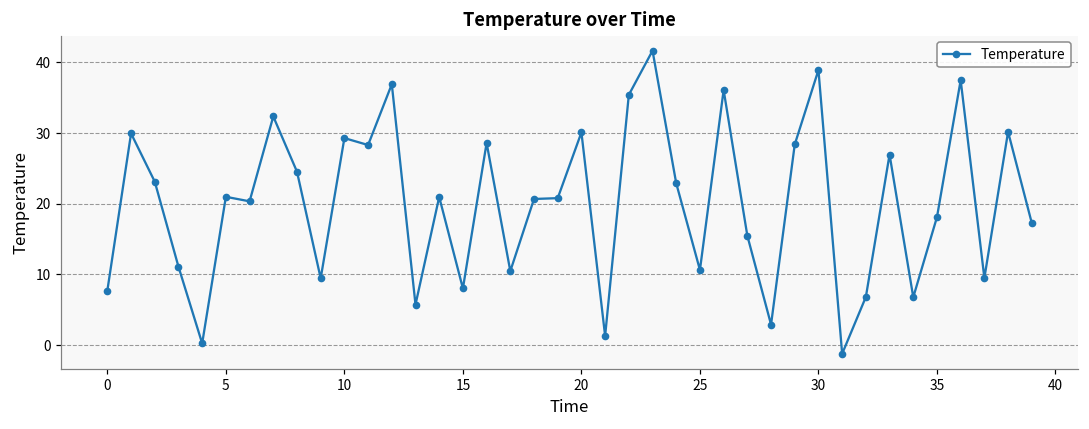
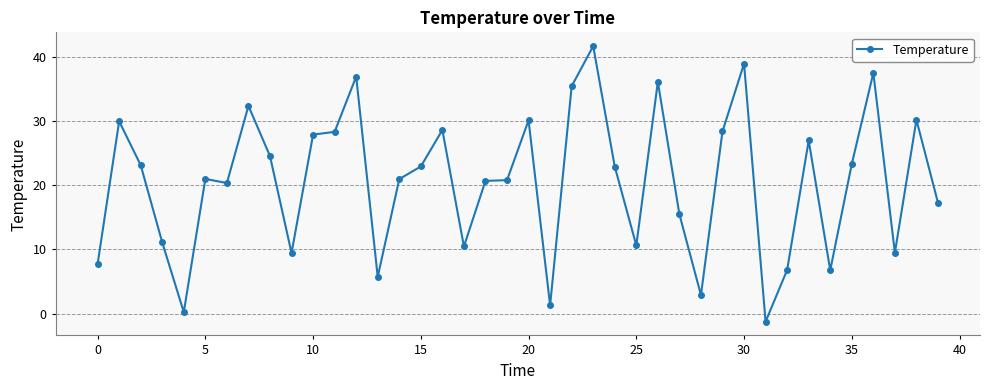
10: 29 -> 28
15: 8 -> 23
35: 18 -> 23
